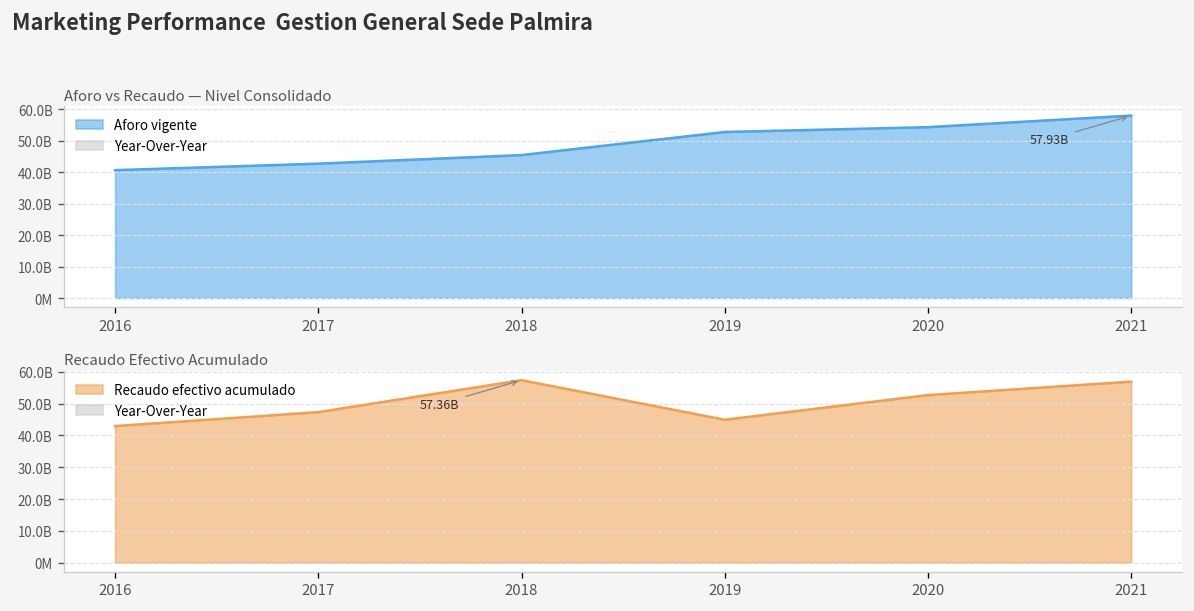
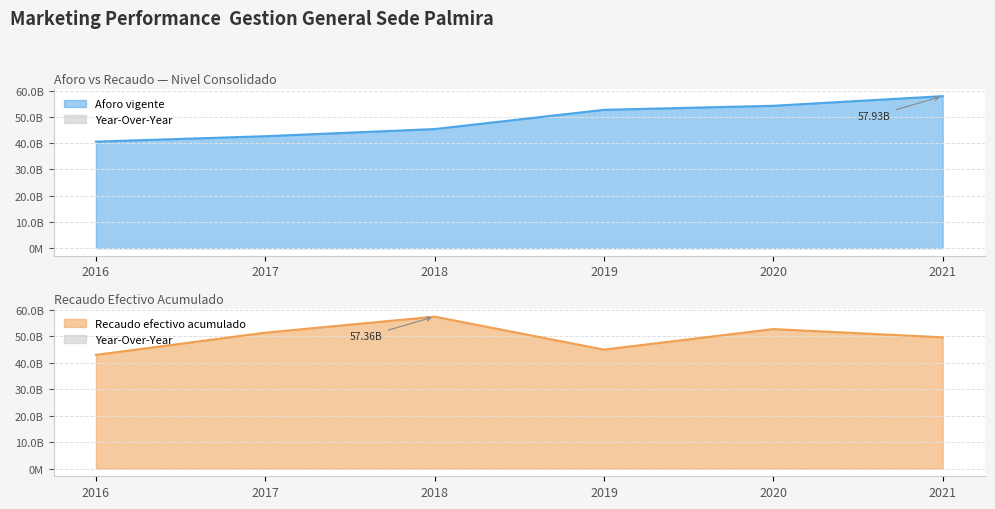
Recaudo Efectivo Acumulado, 2017: 47000000000 -> 51000000000
Recaudo Efectivo Acumulado, 2021: 57000000000 -> 50000000000
